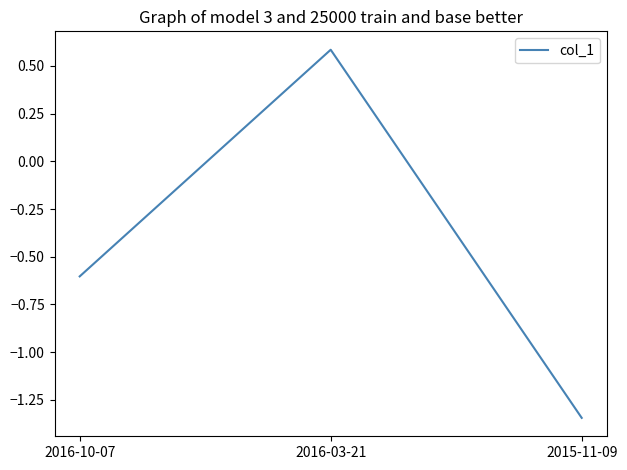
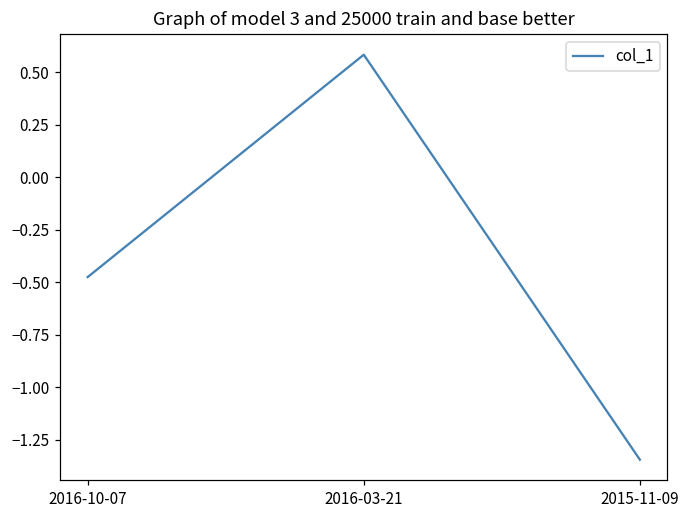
2016-10-07: -0.60 -> -0.47
